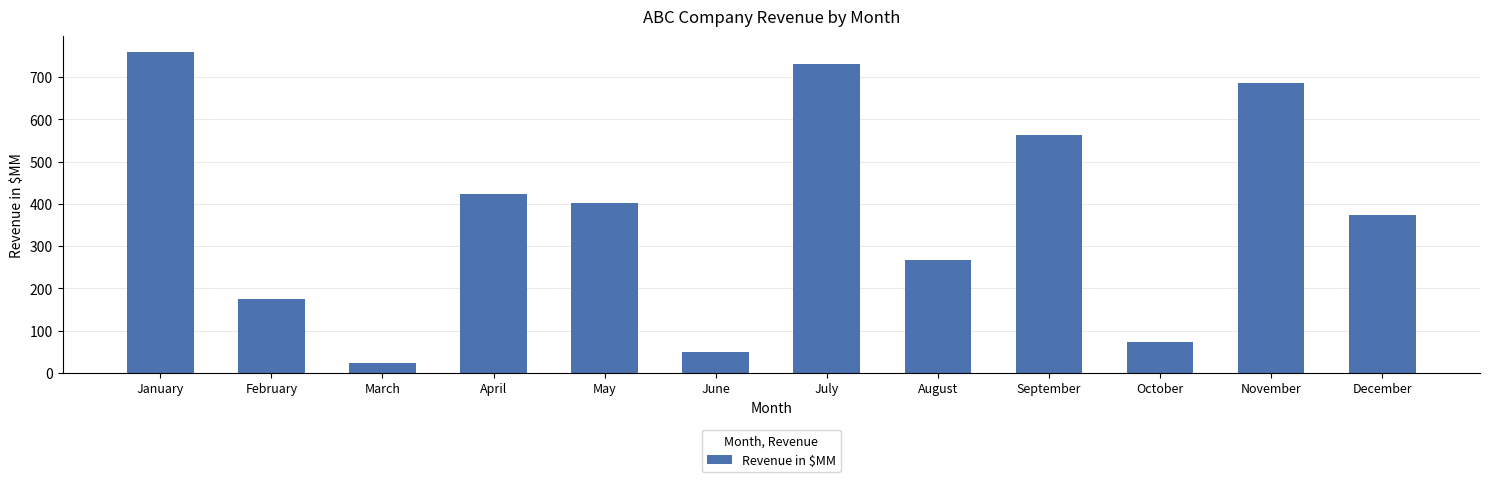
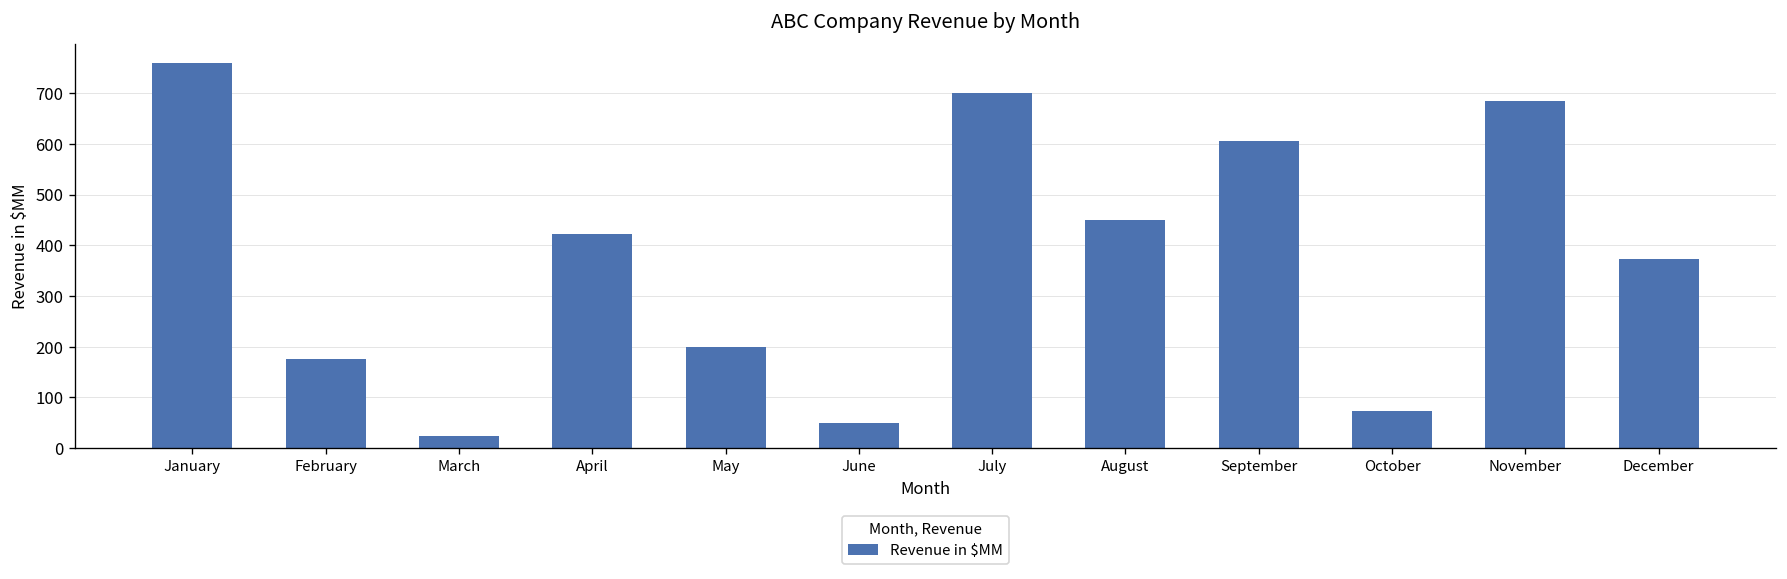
May: 400 -> 200
July: 730 -> 700
August: 270 -> 450
September: 560 -> 610
